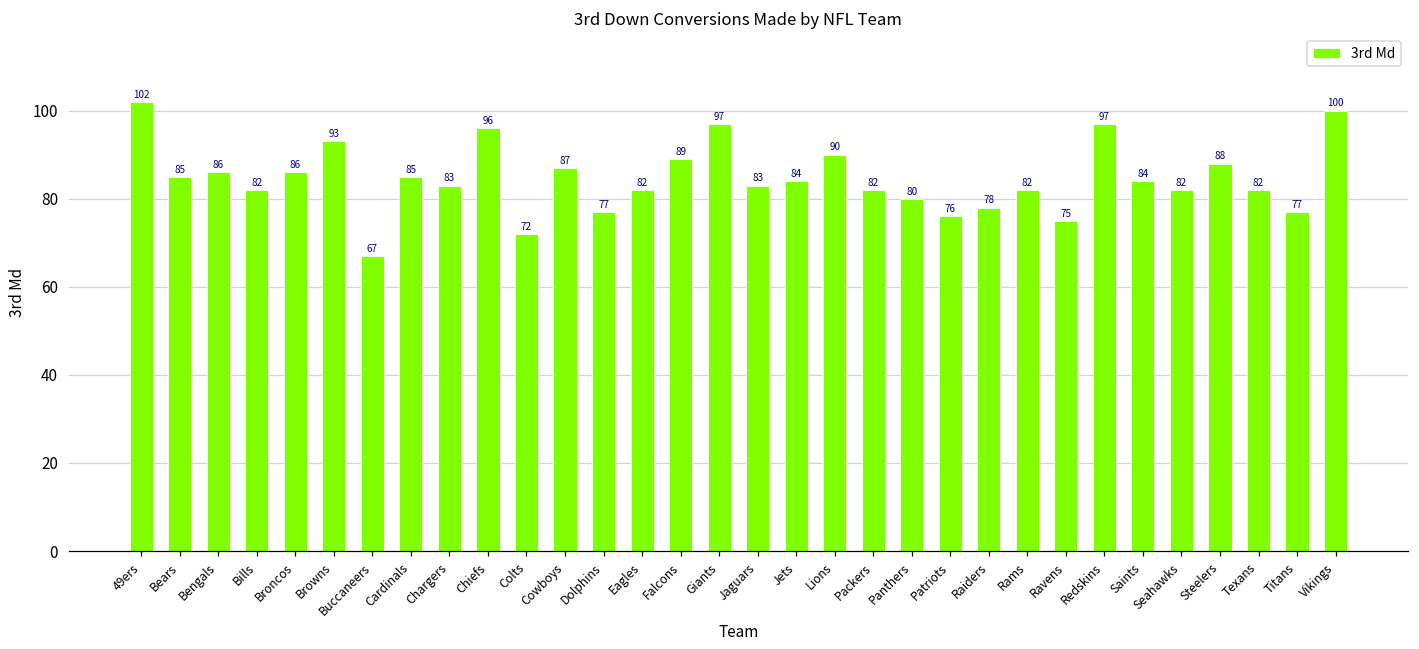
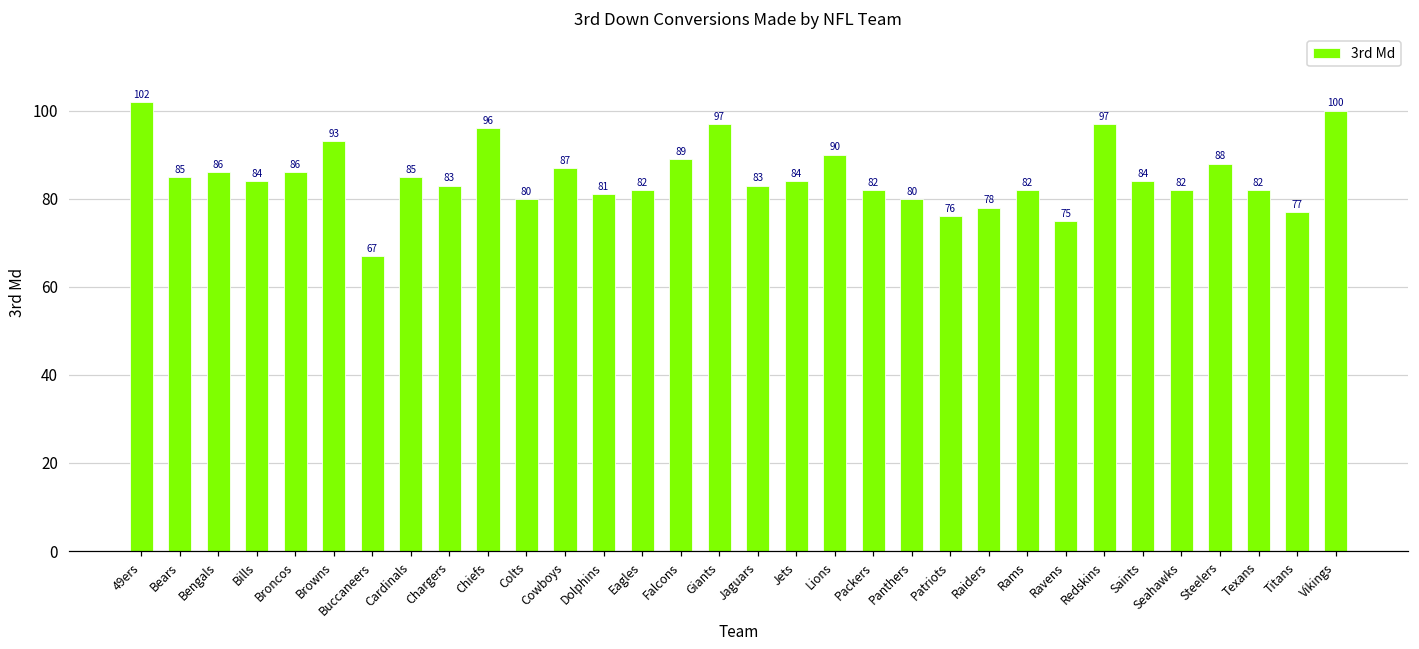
Bills: 82 -> 84
Colts: 72 -> 80
Dolphins: 77 -> 81
